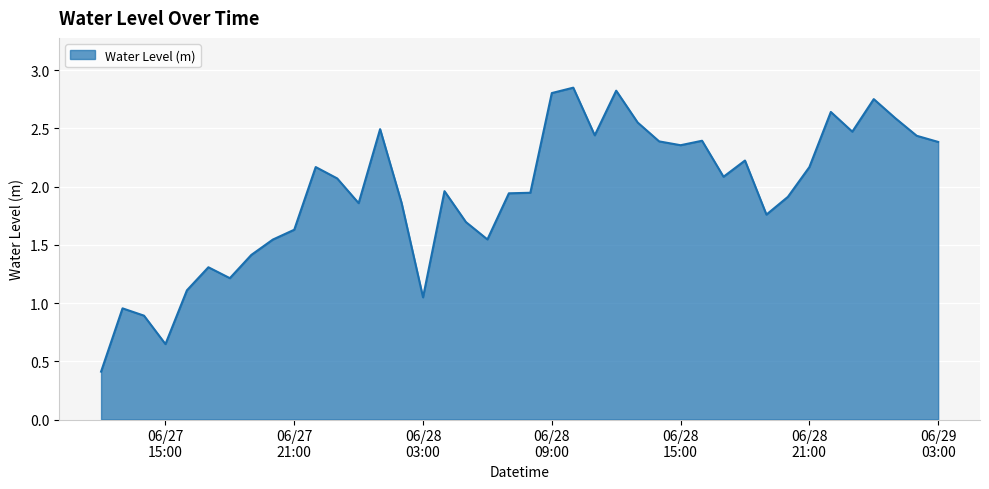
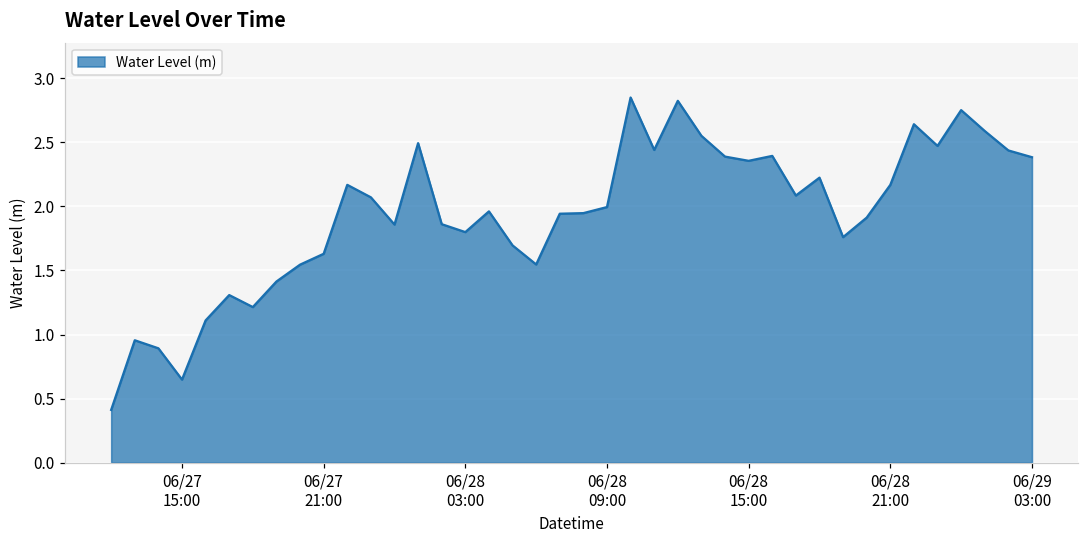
06/28 03:00: 1.05 -> 1.80
06/28 09:00: 2.80 -> 1.99
